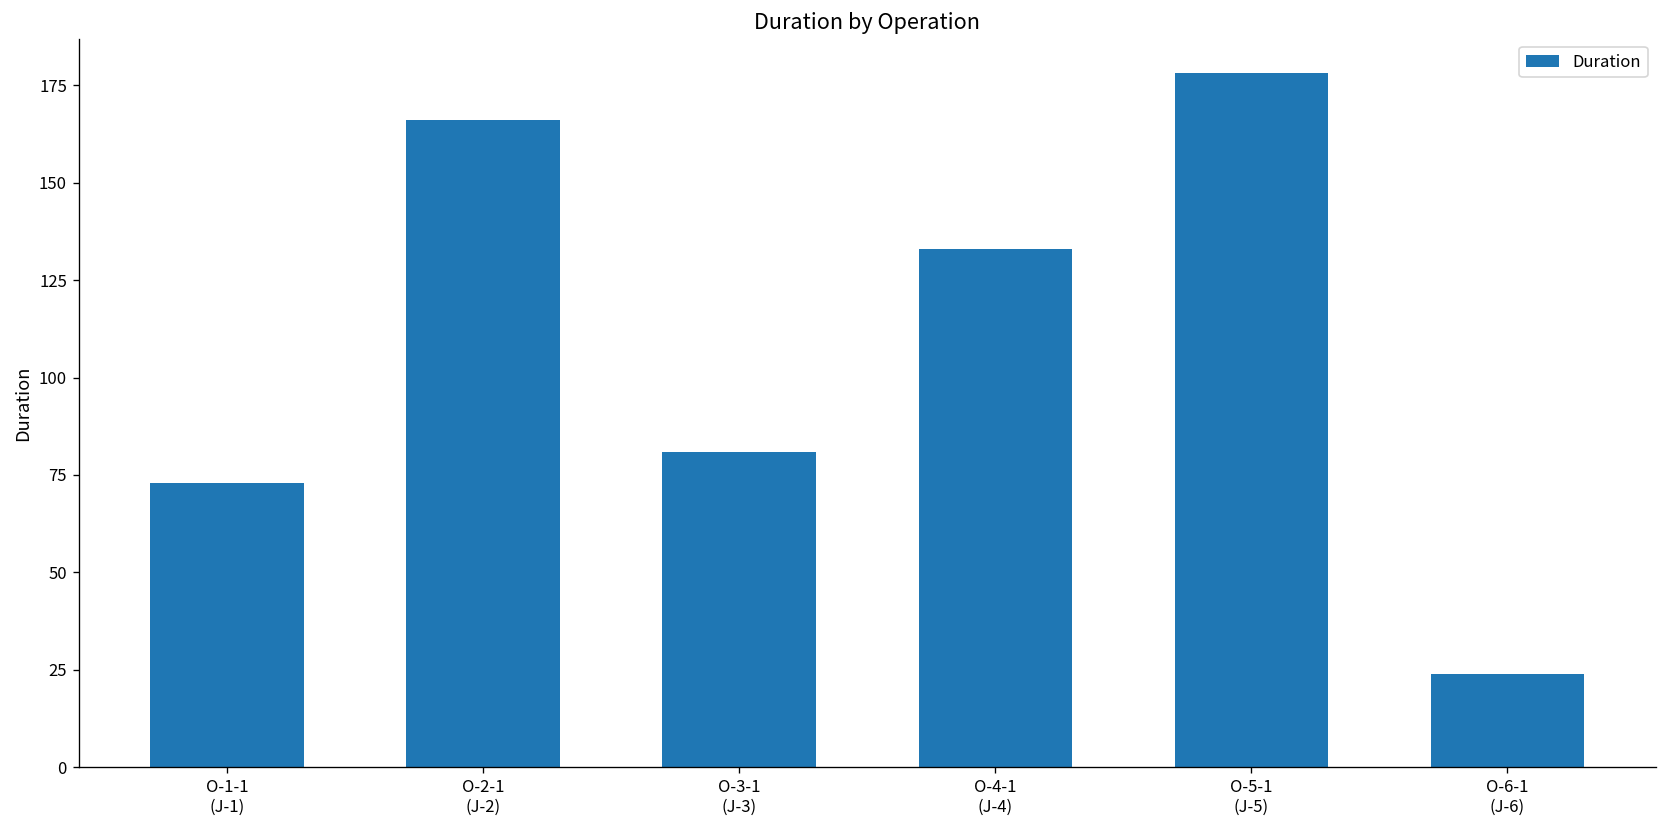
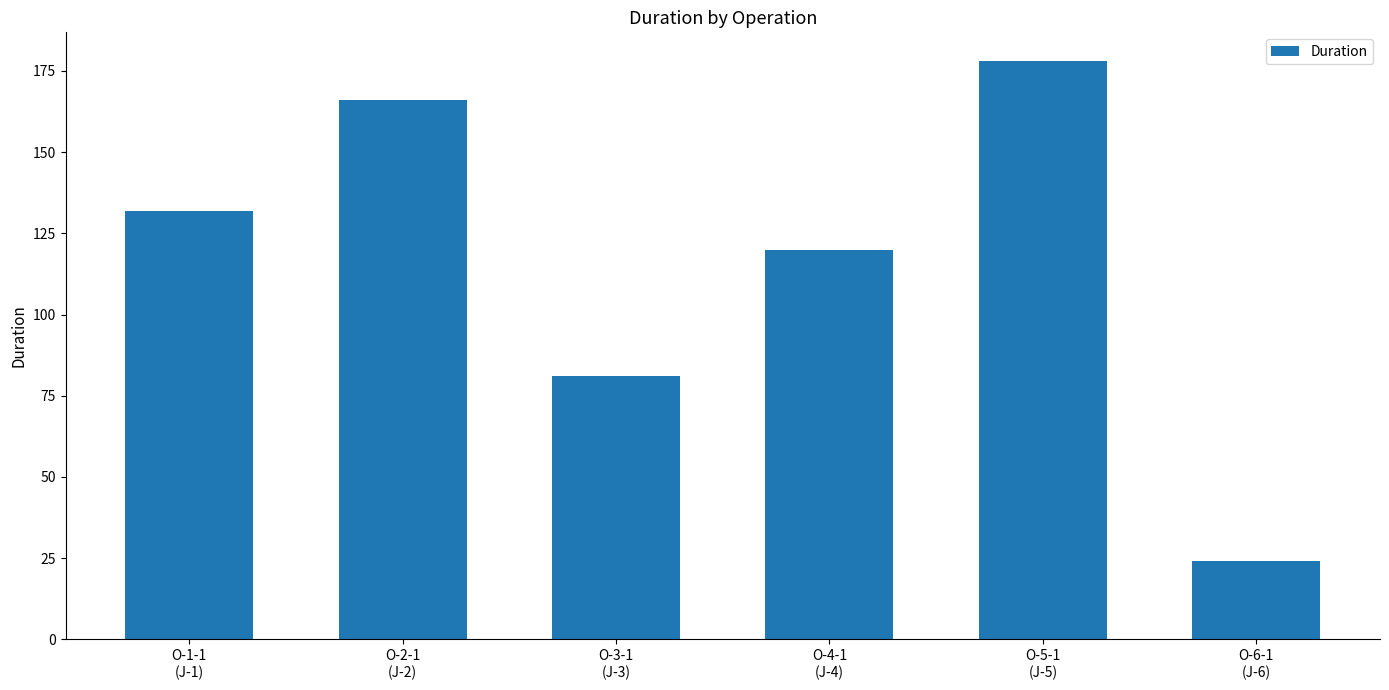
O-1-1 (J-1): 73 -> 132
O-4-1 (J-4): 133 -> 120
